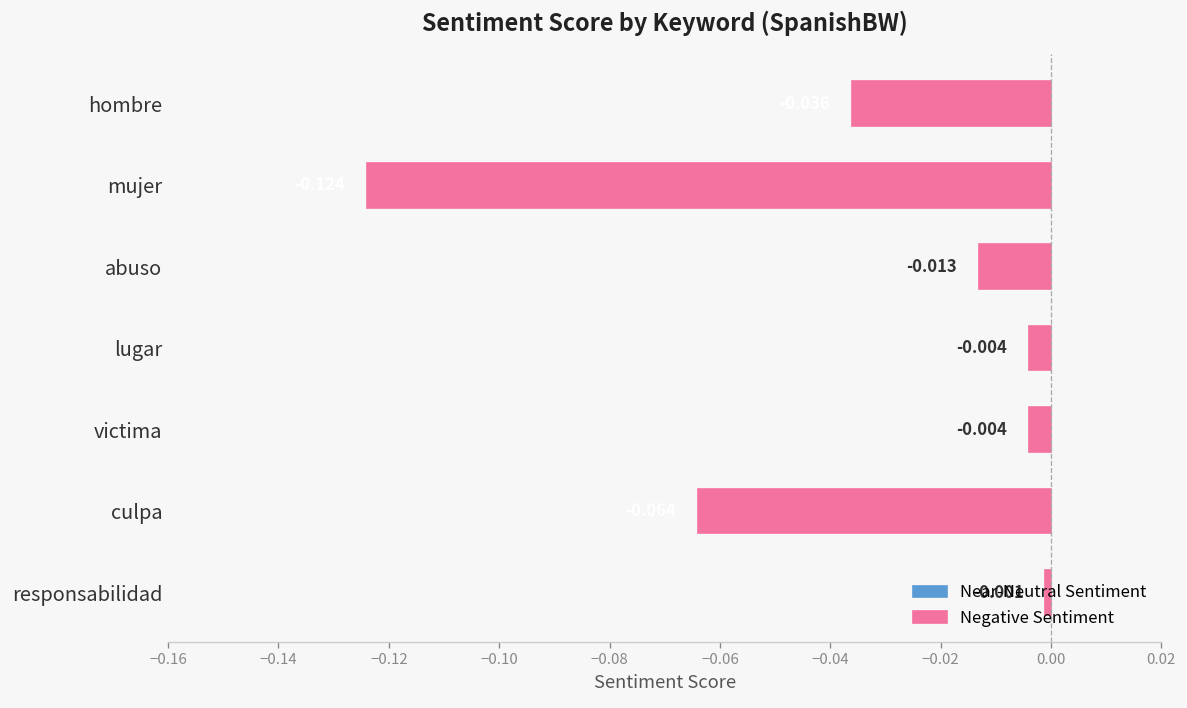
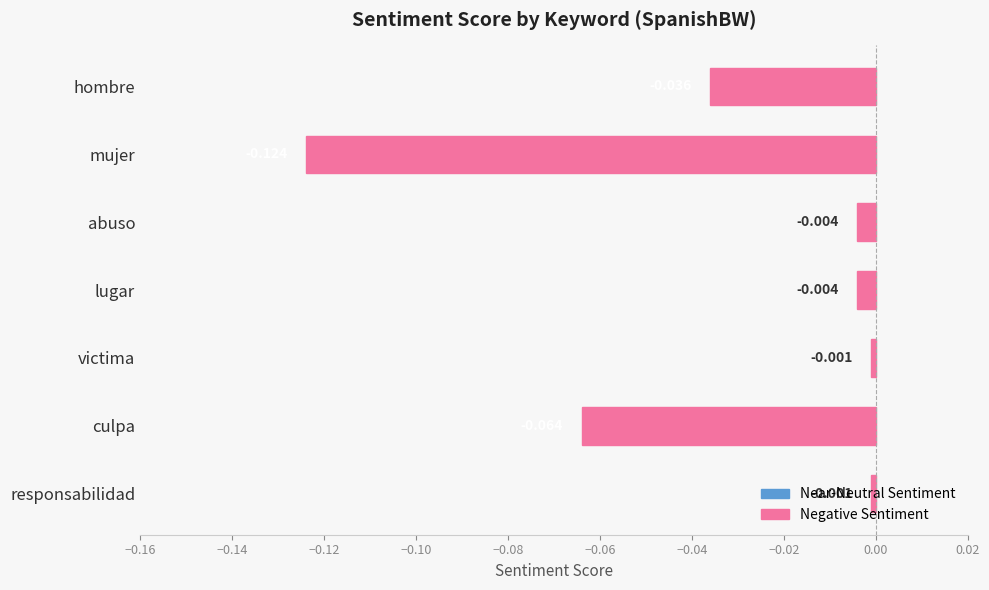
abuso: -0.013 -> -0.004
victima: -0.004 -> -0.001
